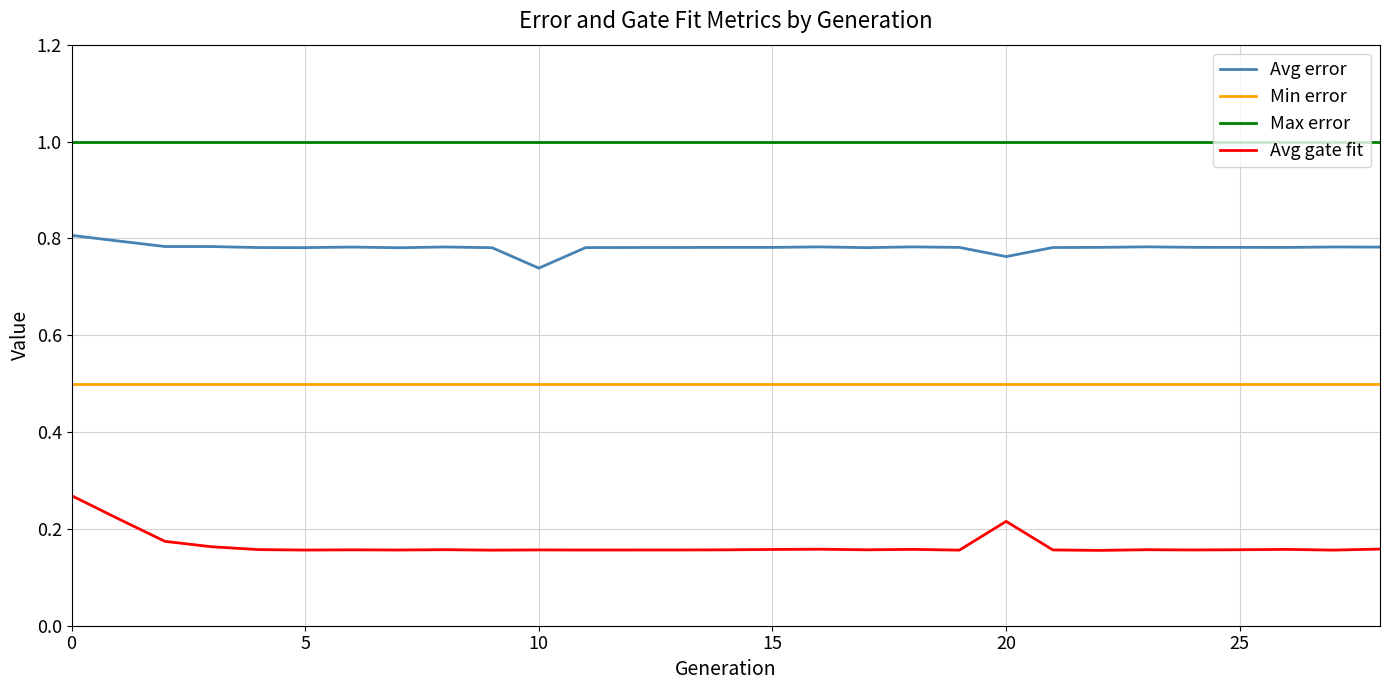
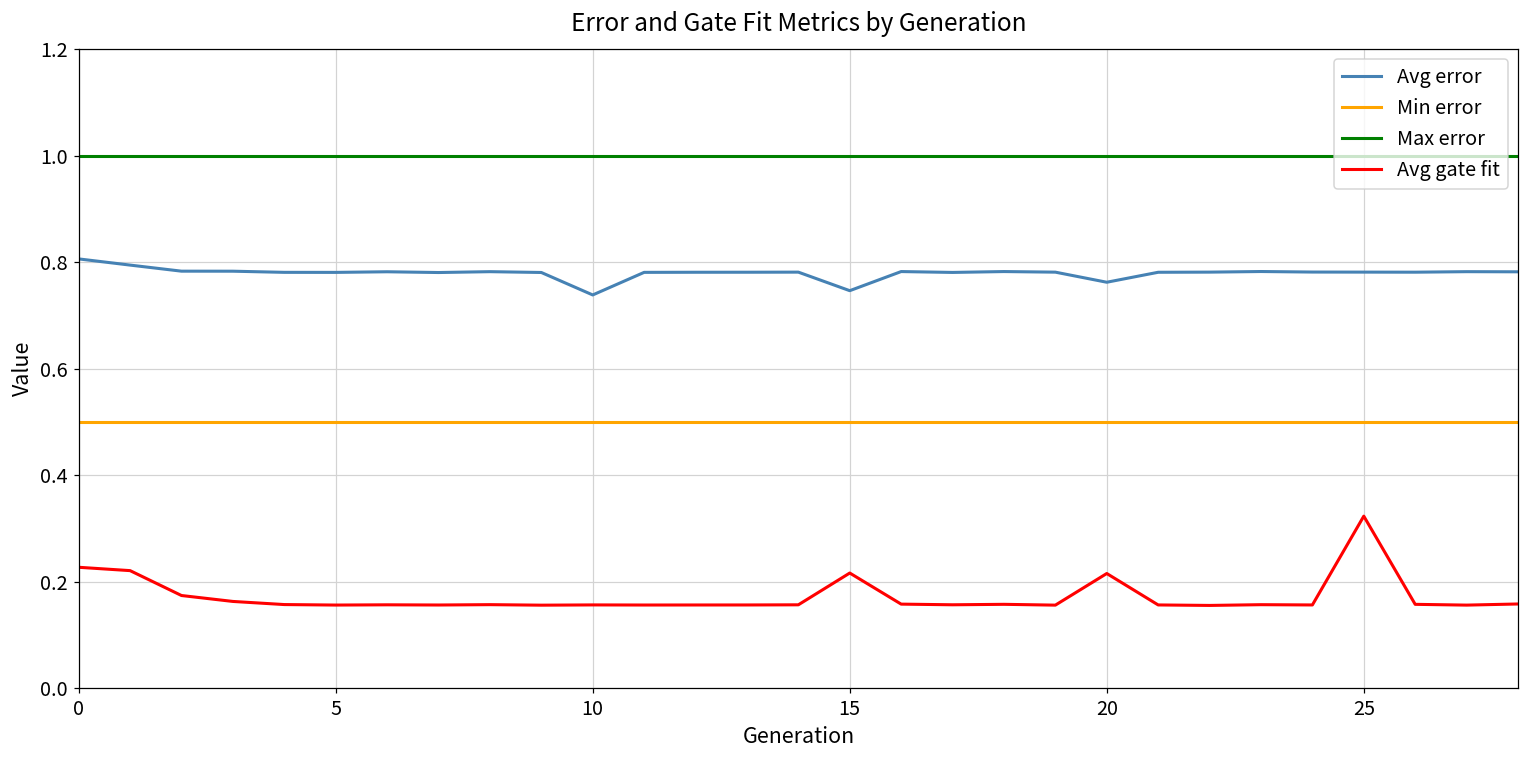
Avg gate fit, 0: 0.27 -> 0.23
Avg error, 15: 0.78 -> 0.75
Avg gate fit, 15: 0.16 -> 0.22
Avg gate fit, 25: 0.16 -> 0.32
